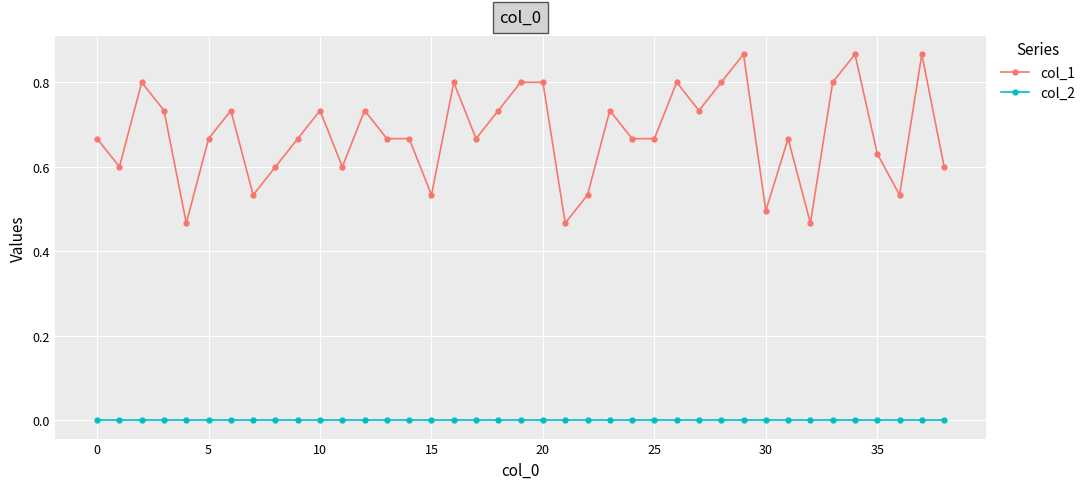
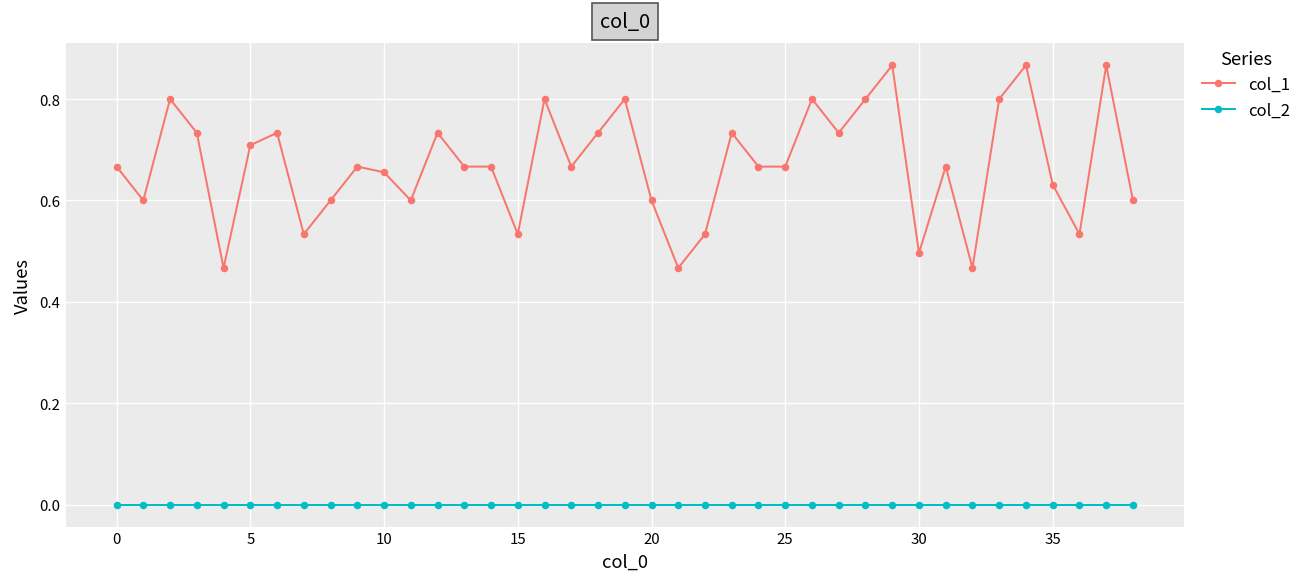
col_1, 5: 0.67 -> 0.71
col_1, 10: 0.73 -> 0.66
col_1, 20: 0.8 -> 0.6
